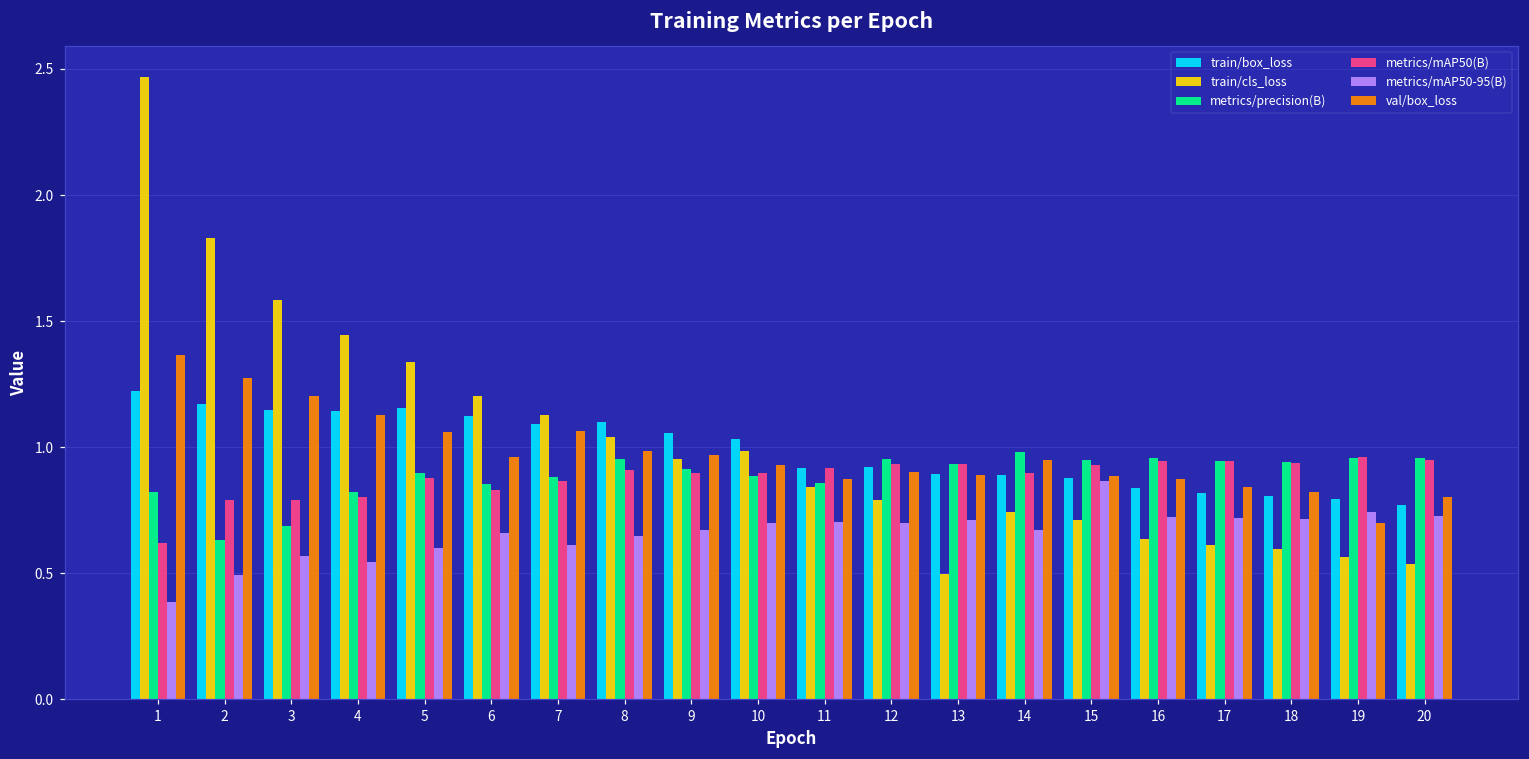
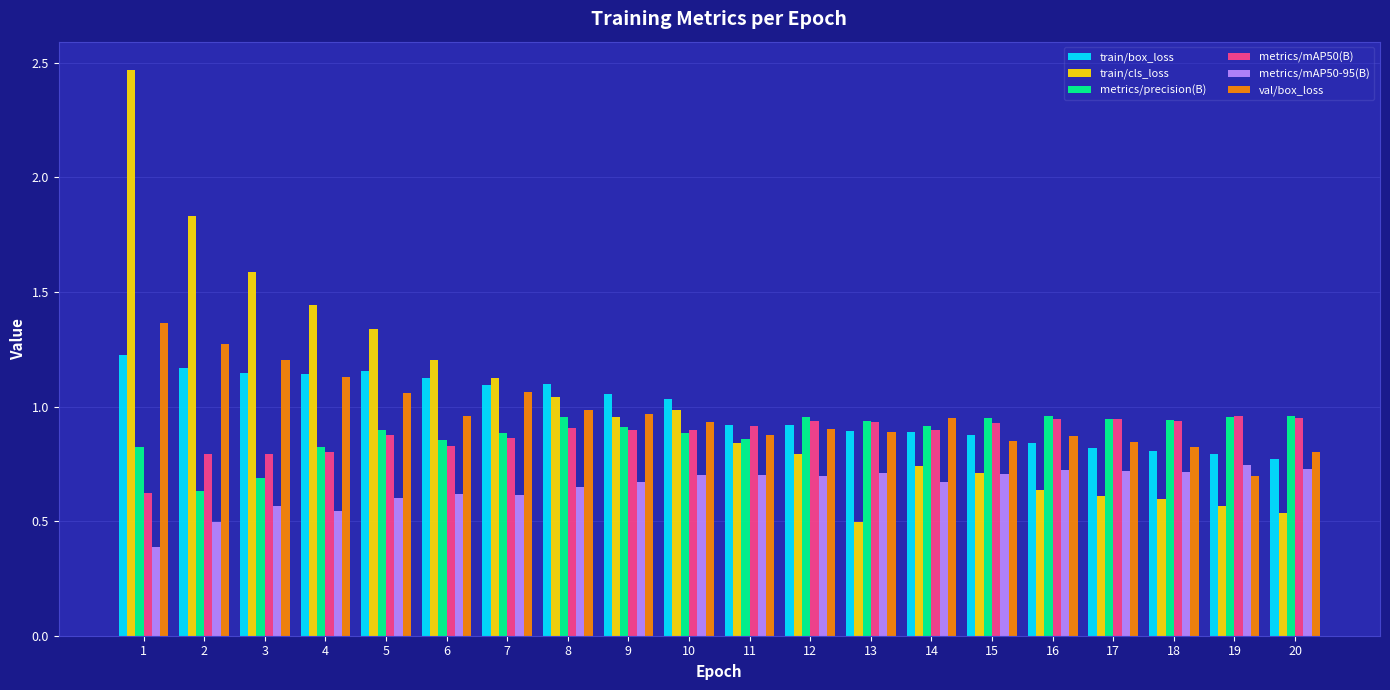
metrics/mAP50-95(B), 6: 0.66 -> 0.62
metrics/precision(B), 14: 0.98 -> 0.91
metrics/mAP50-95(B), 15: 0.87 -> 0.70
val/box_loss, 15: 0.89 -> 0.85
